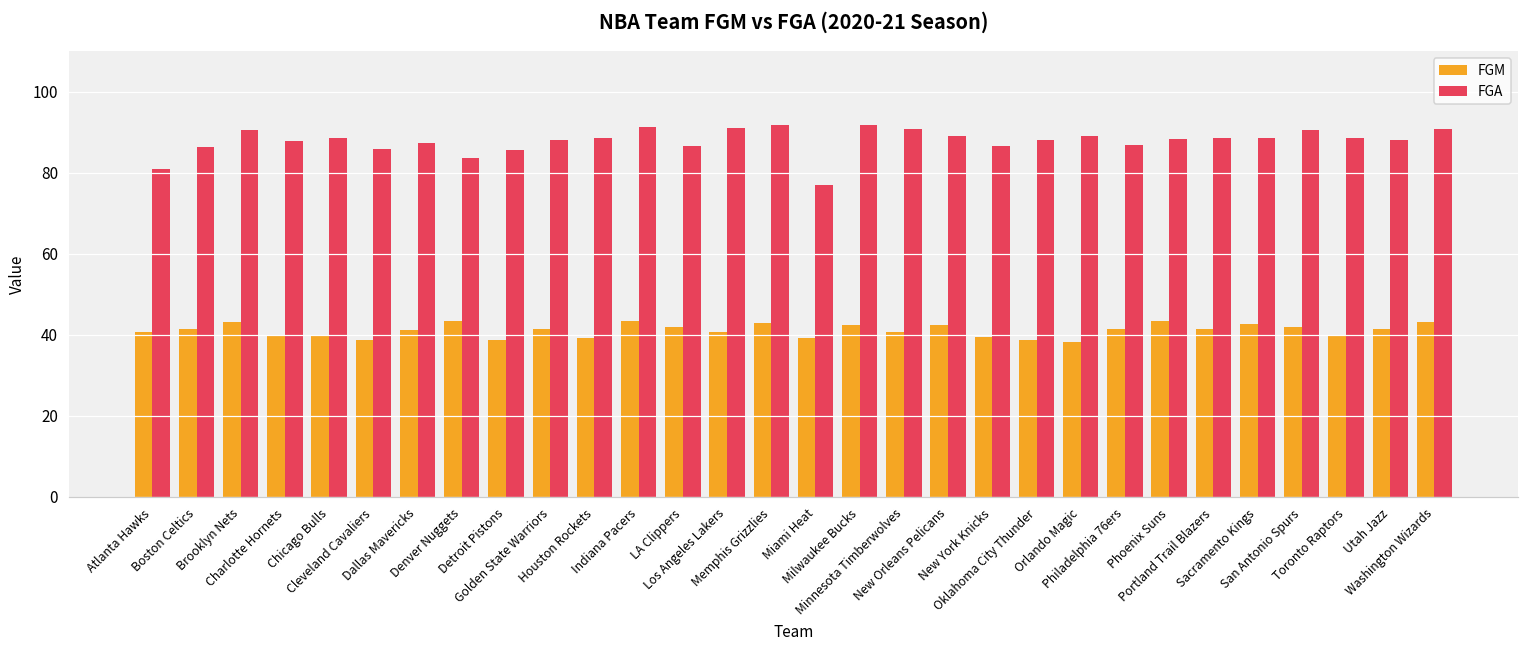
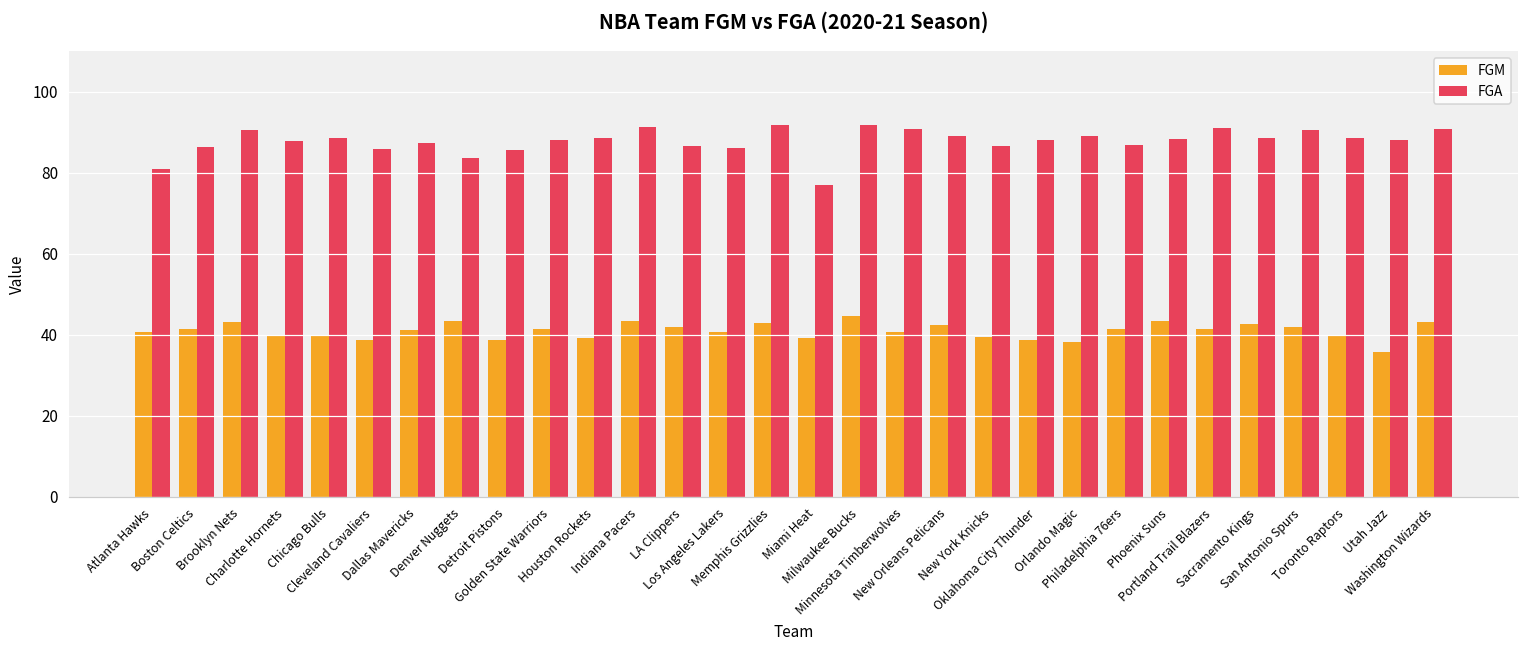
FGA, Los Angeles Lakers: 91 -> 86
FGM, Milwaukee Bucks: 42 -> 45
FGA, Portland Trail Blazers: 89 -> 91
FGM, Utah Jazz: 41 -> 36
